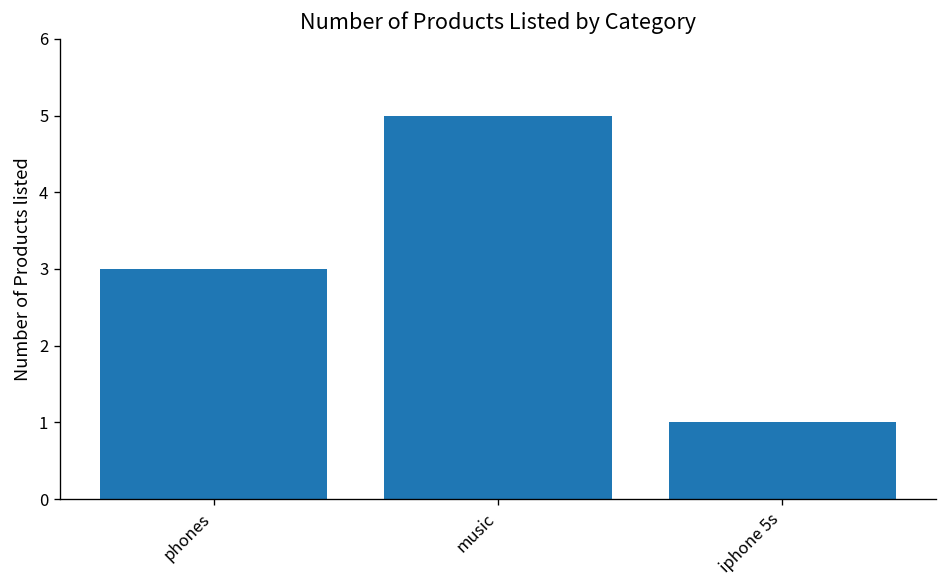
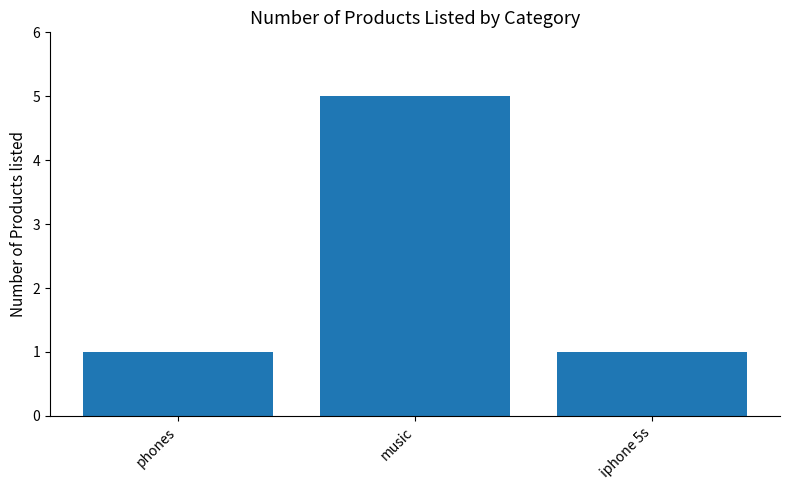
phones: 3 -> 1
